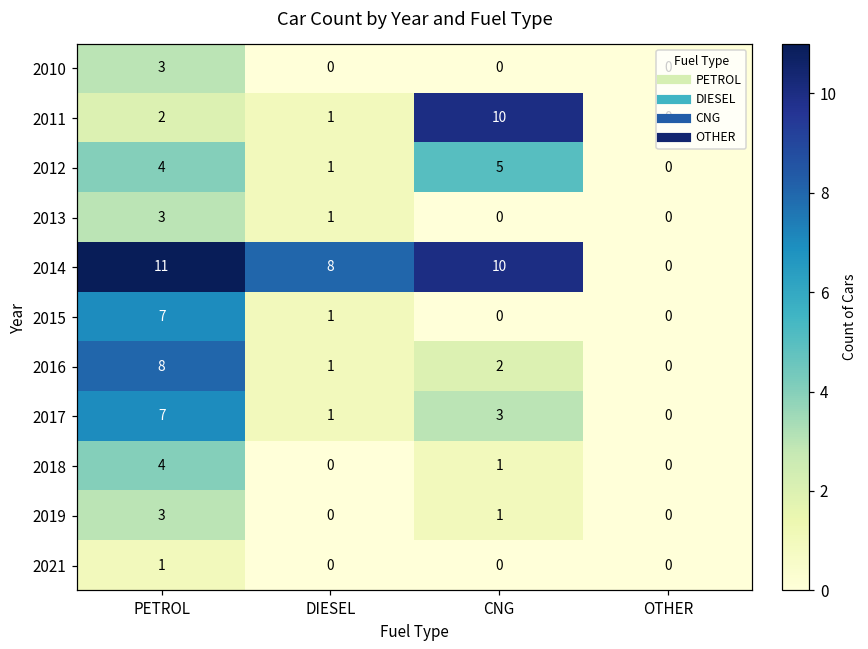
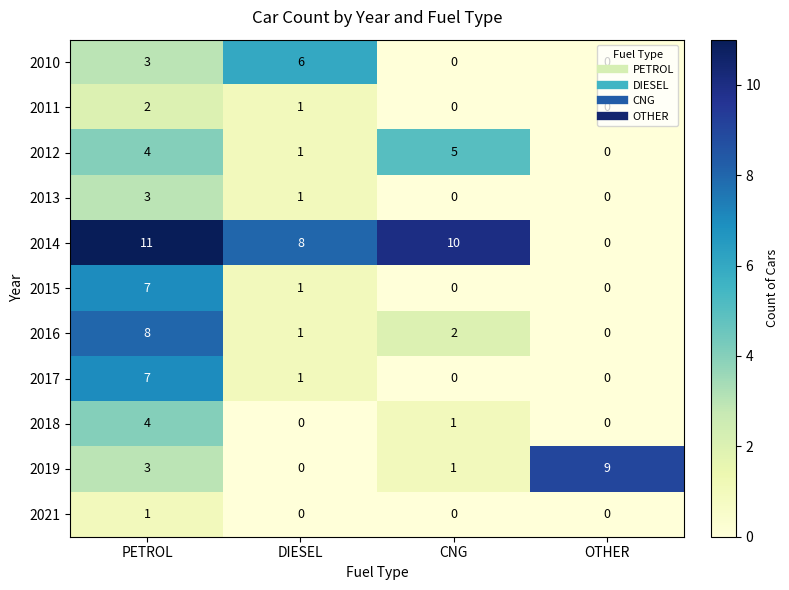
2010, DIESEL: 0 -> 6
2011, CNG: 10 -> 0
2017, CNG: 3 -> 0
2019, OTHER: 0 -> 9
